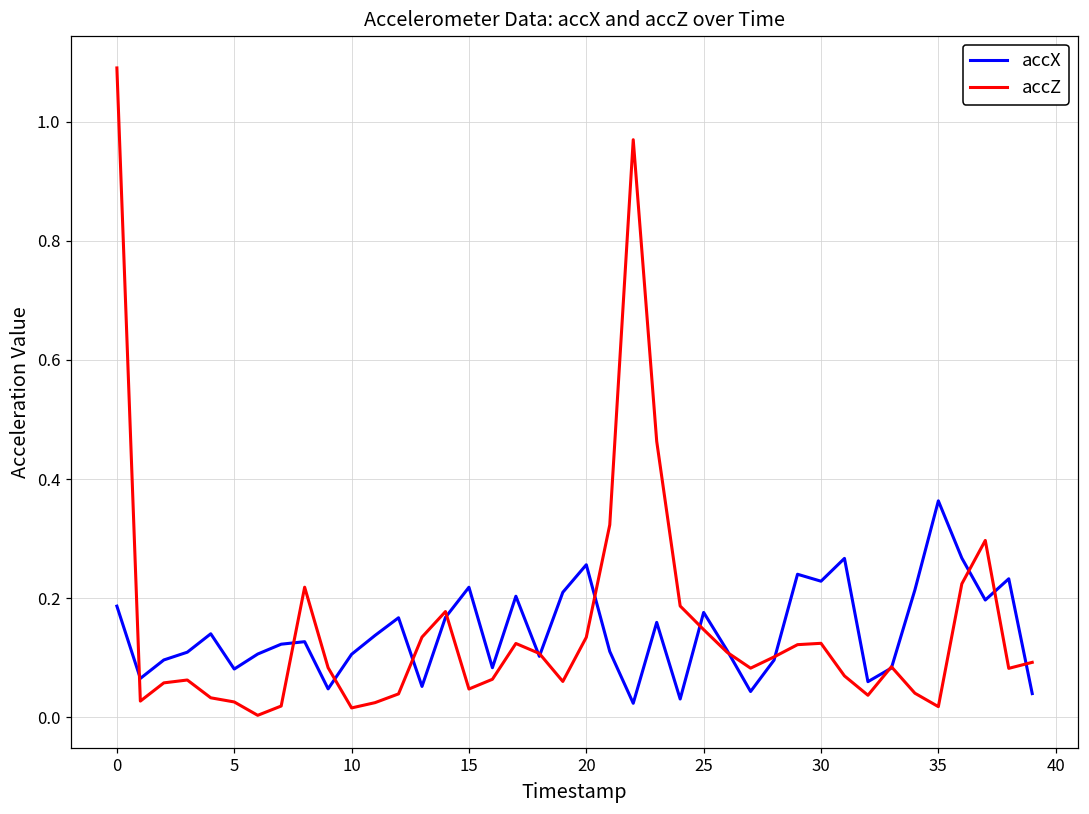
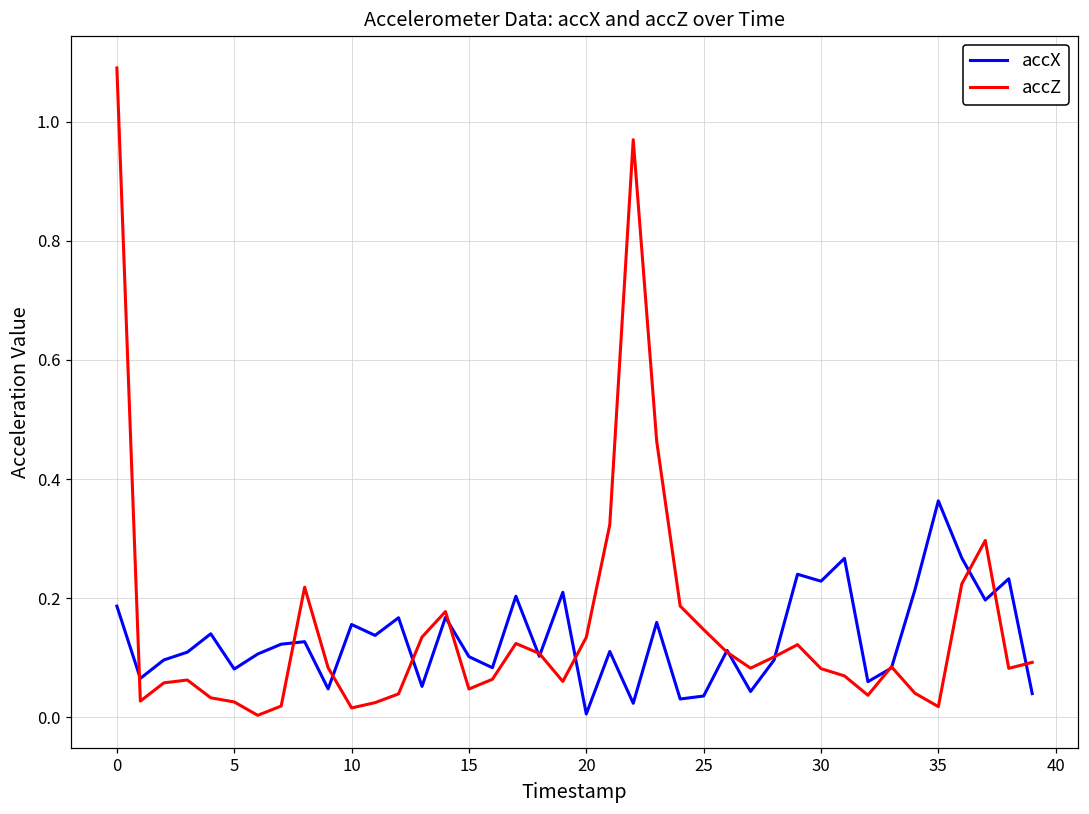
accX, 10: 0.11 -> 0.16
accX, 15: 0.22 -> 0.10
accX, 20: 0.26 -> 0.01
accX, 25: 0.18 -> 0.04
accZ, 30: 0.12 -> 0.08
